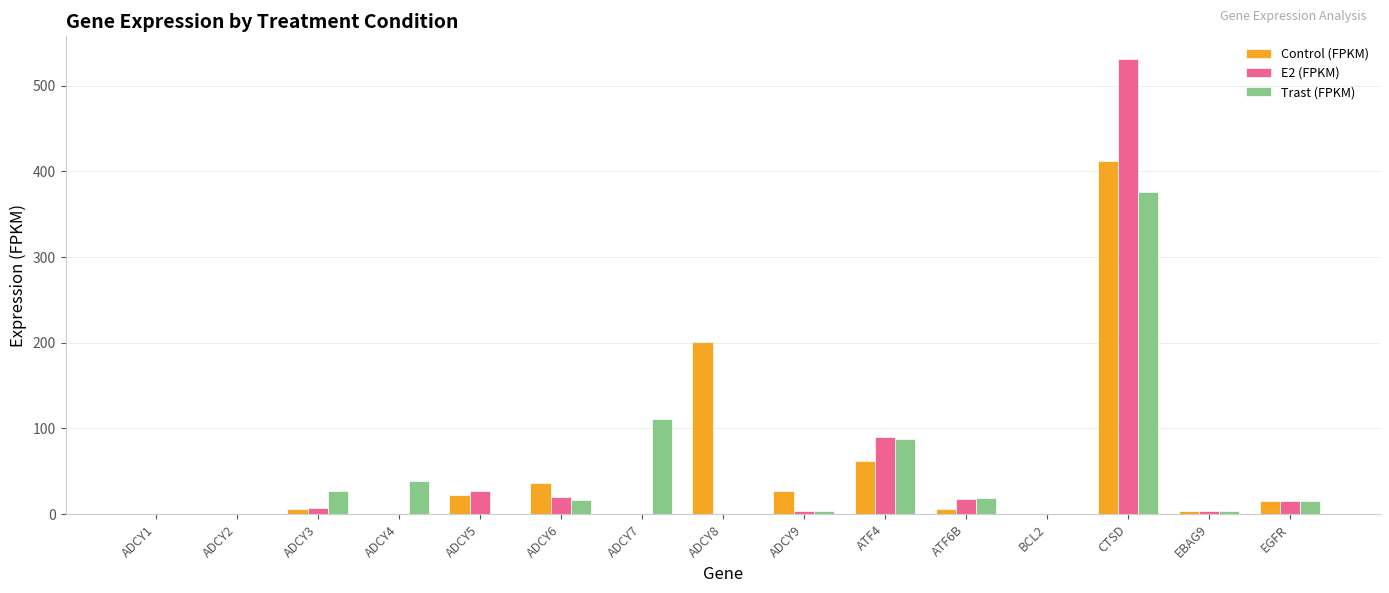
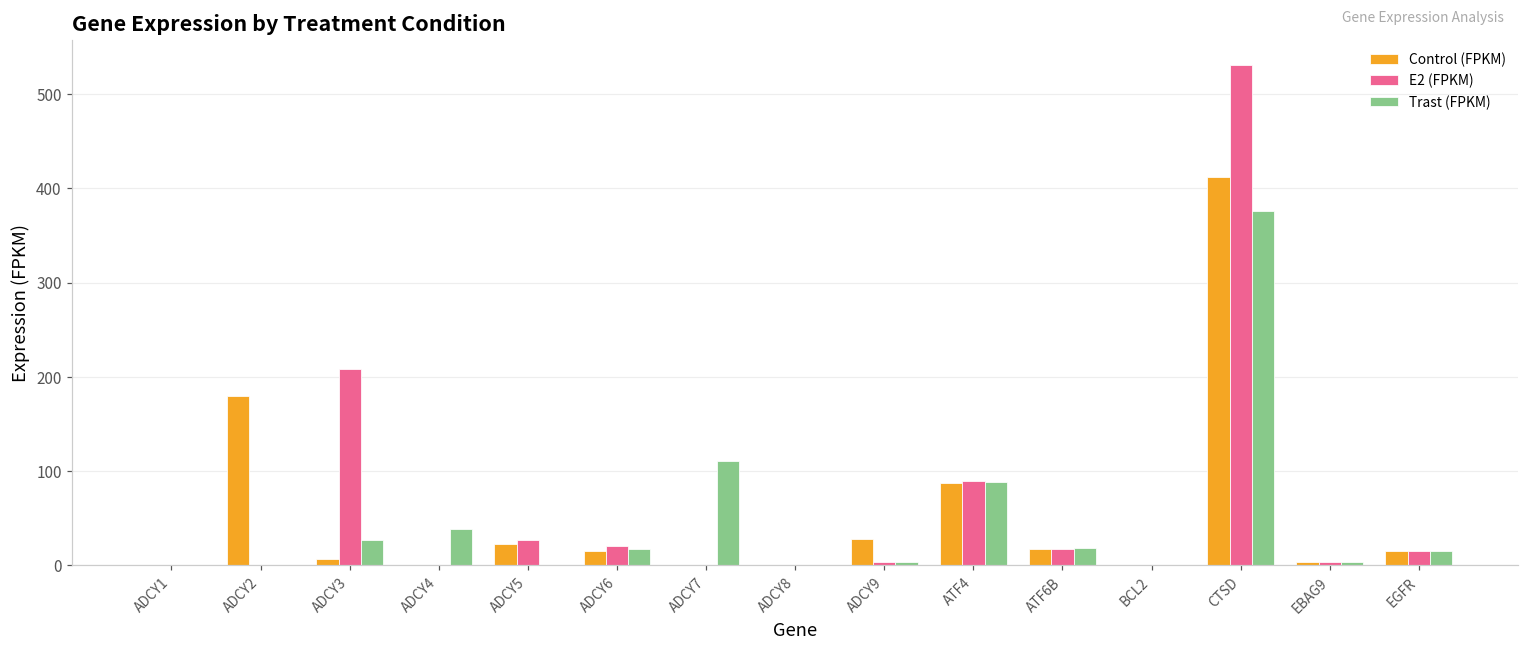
Control (FPKM), ADCY2: 0 -> 180
E2 (FPKM), ADCY3: 10 -> 210
Control (FPKM), ADCY6: 40 -> 20
Control (FPKM), ADCY8: 200 -> 0
Control (FPKM), ATF4: 60 -> 90
Control (FPKM), ATF6B: 10 -> 20
